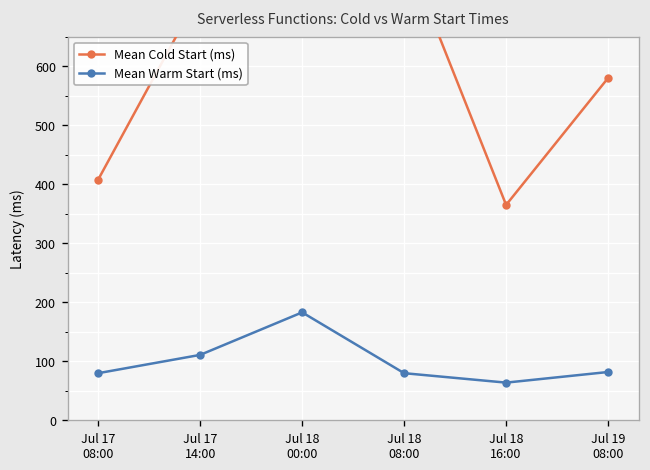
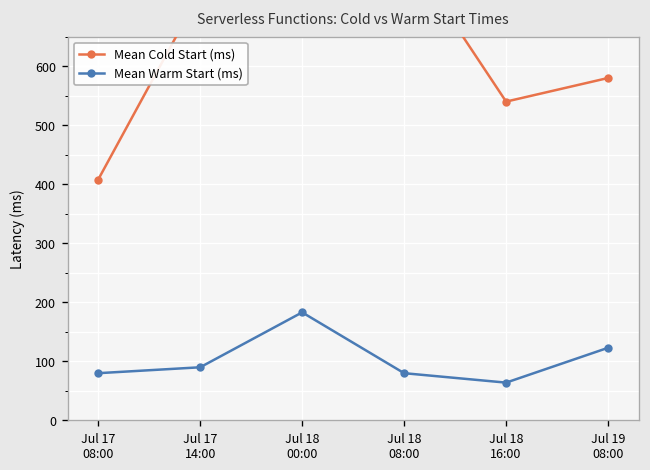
Mean Warm Start (ms), Jul 17 14:00: 110 -> 90
Mean Cold Start (ms), Jul 18 16:00: 370 -> 540
Mean Warm Start (ms), Jul 19 08:00: 80 -> 120
